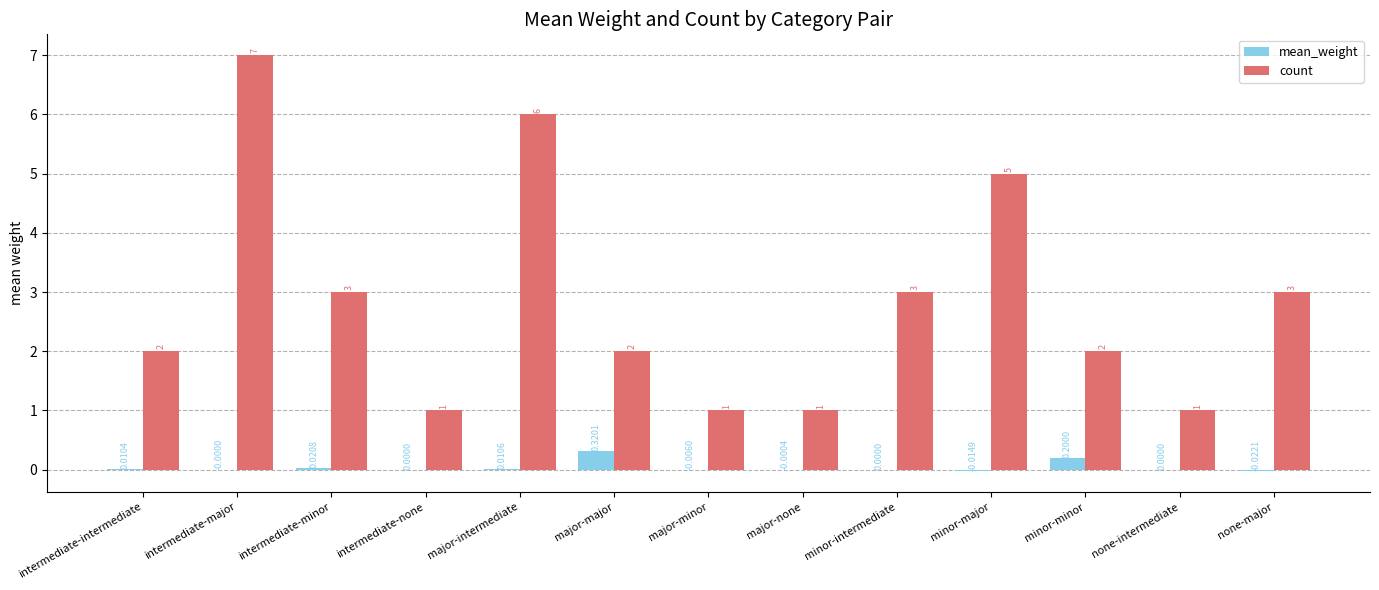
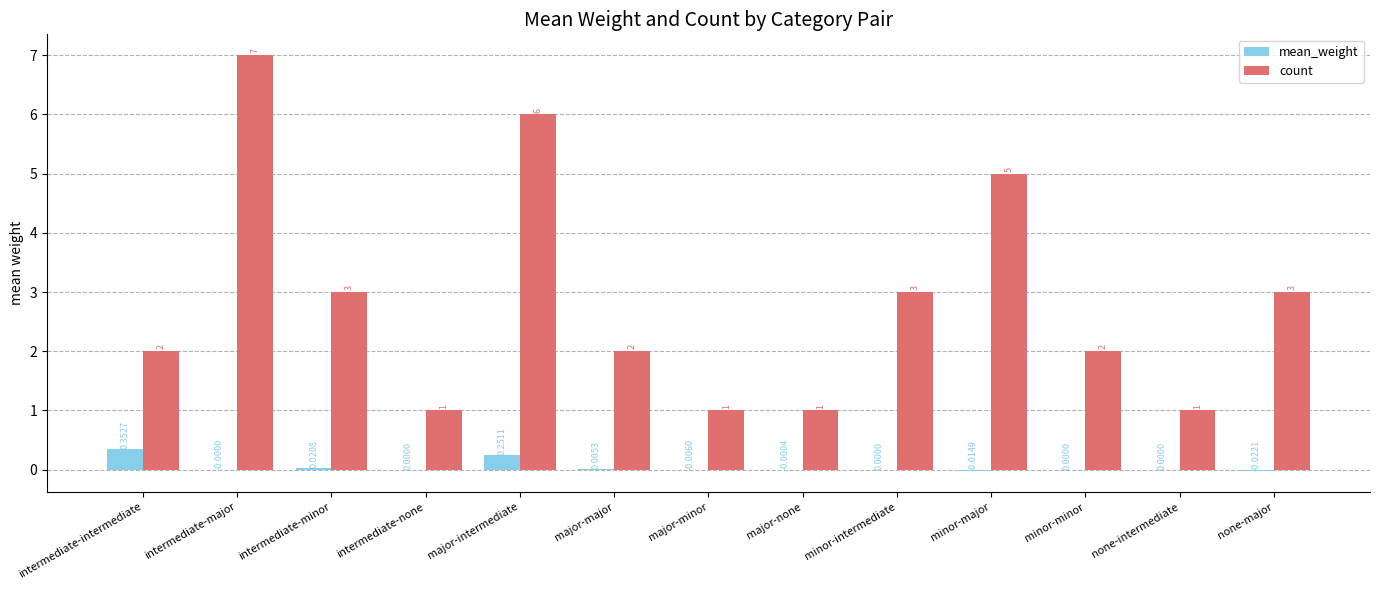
mean_weight, intermediate-intermediate: 0.0104 -> 0.3527
mean_weight, major-intermediate: 0.0106 -> 0.2511
mean_weight, major-major: 0.3201 -> 0.0053
mean_weight, minor-minor: 0.2000 -> 0.0000
